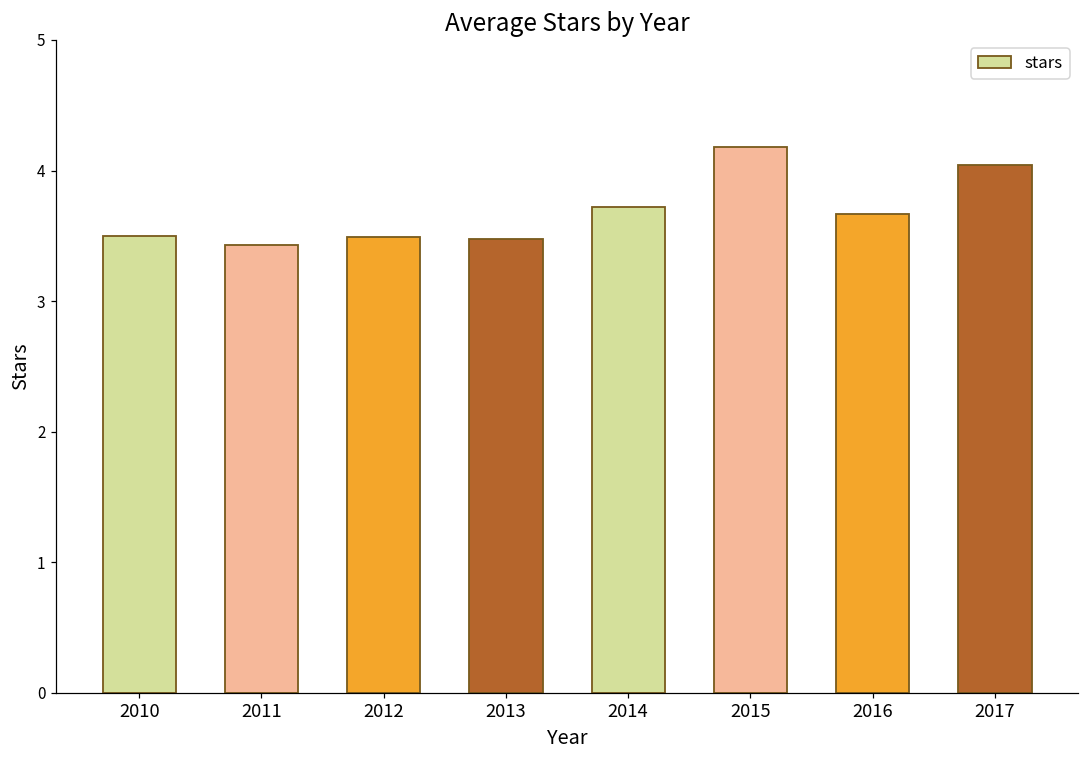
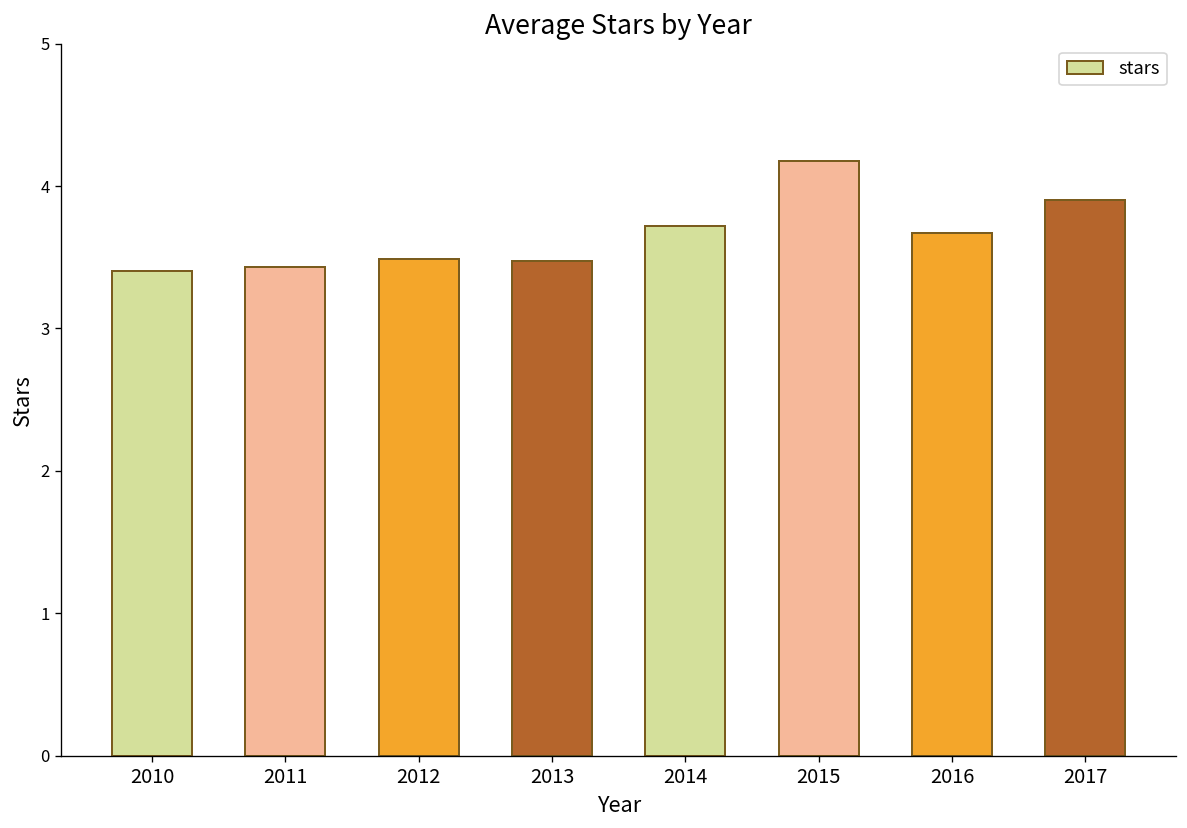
2010: 3.5 -> 3.4
2017: 4.04 -> 3.90
